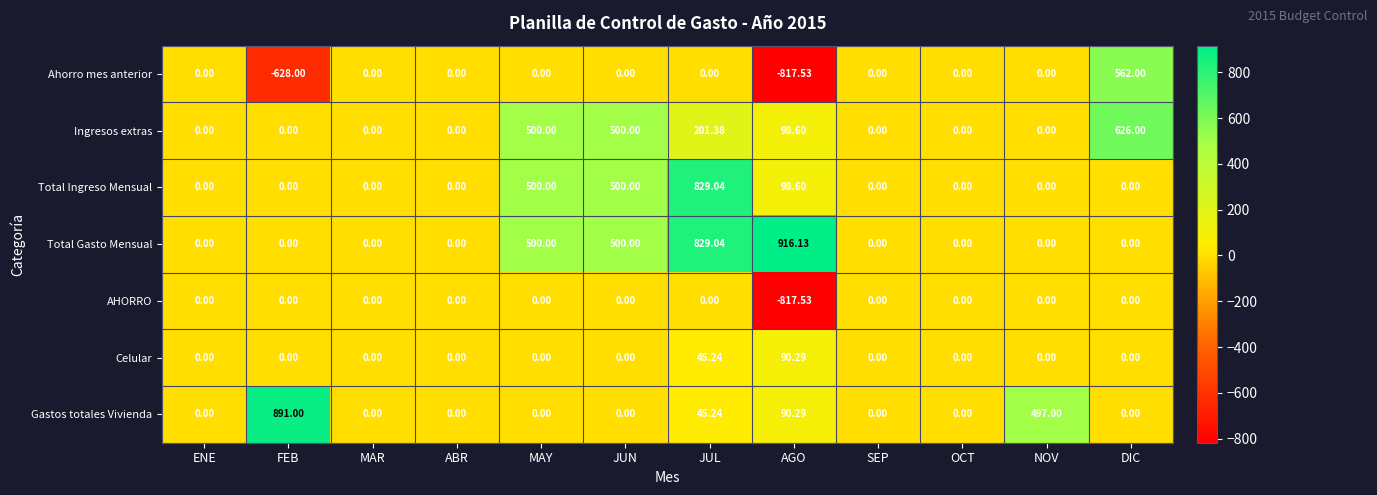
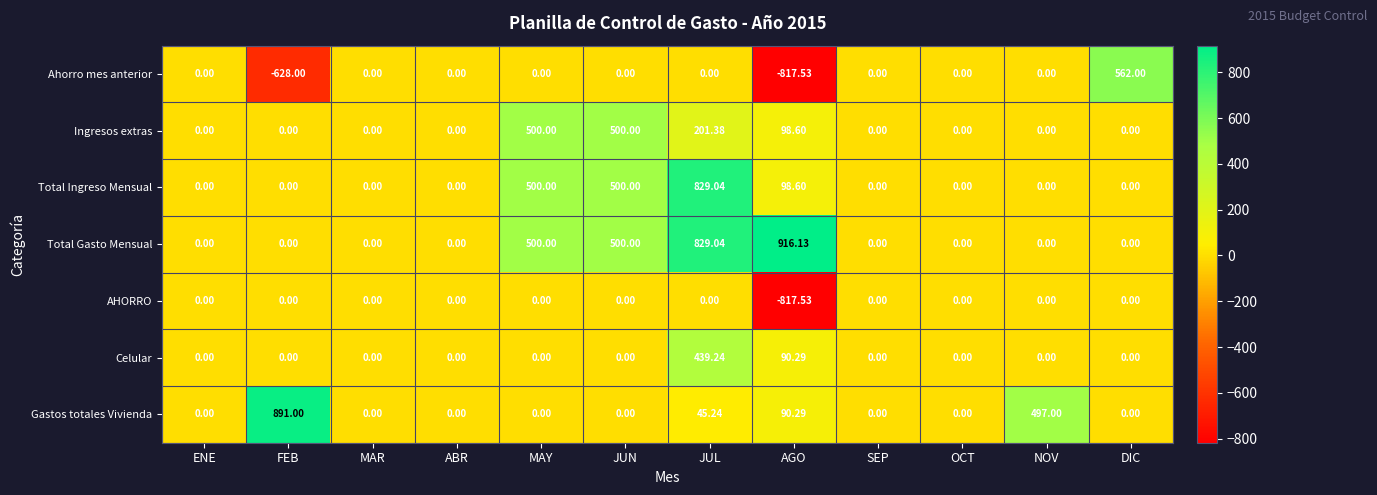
Ingresos extras, DIC: 626.00 -> 0.00
Celular, JUL: 45.24 -> 439.24
